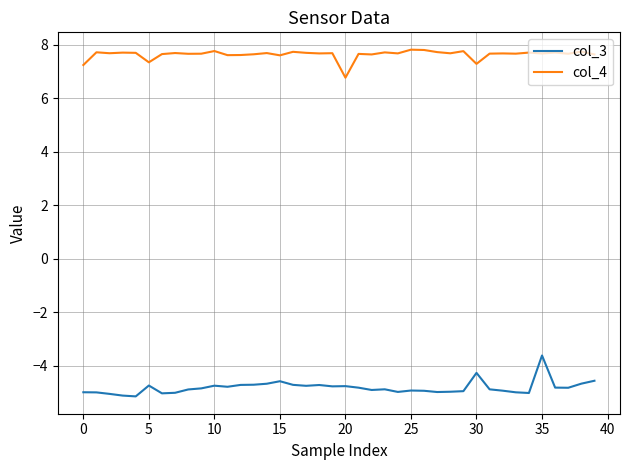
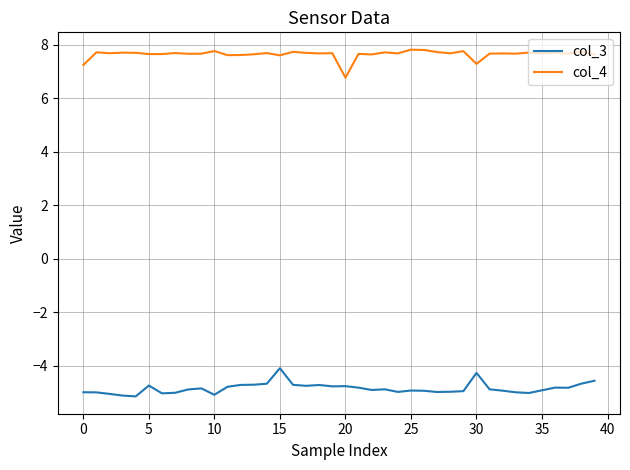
col_4, 5: 7.3 -> 7.6
col_3, 10: -4.7 -> -5.1
col_3, 15: -4.6 -> -4.1
col_3, 35: -3.6 -> -4.9
